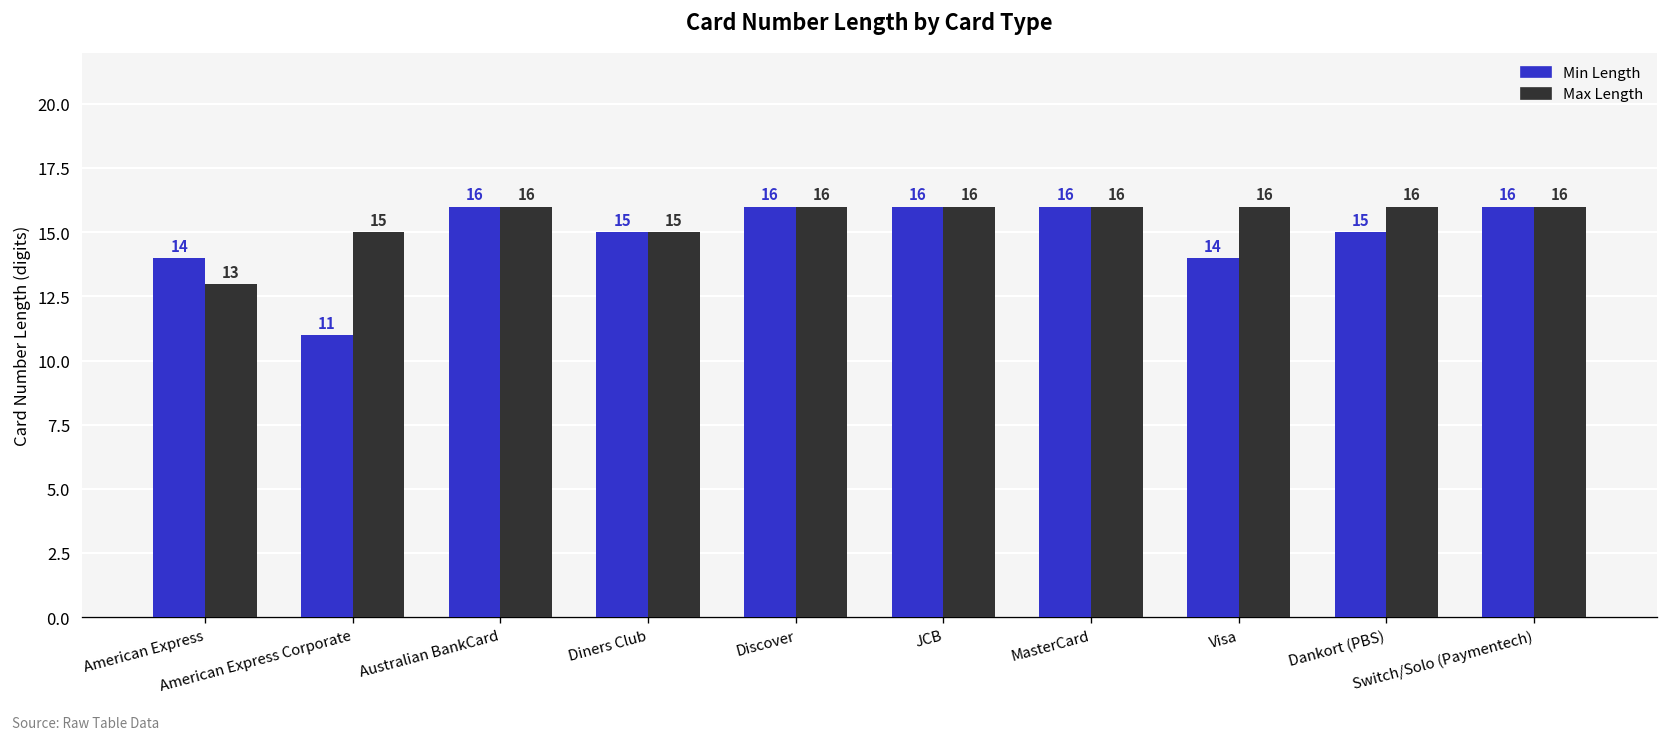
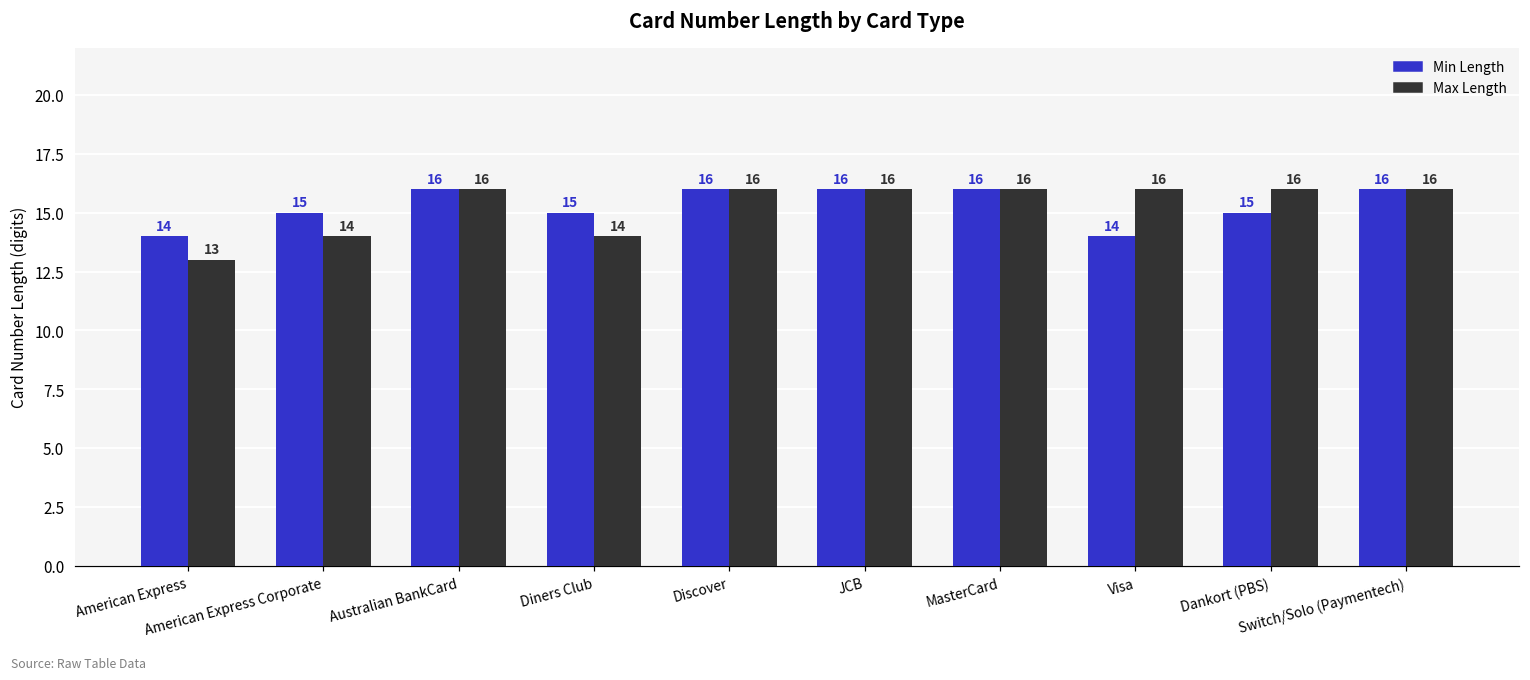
Min Length, American Express Corporate: 11 -> 15
Max Length, American Express Corporate: 15 -> 14
Max Length, Diners Club: 15 -> 14
